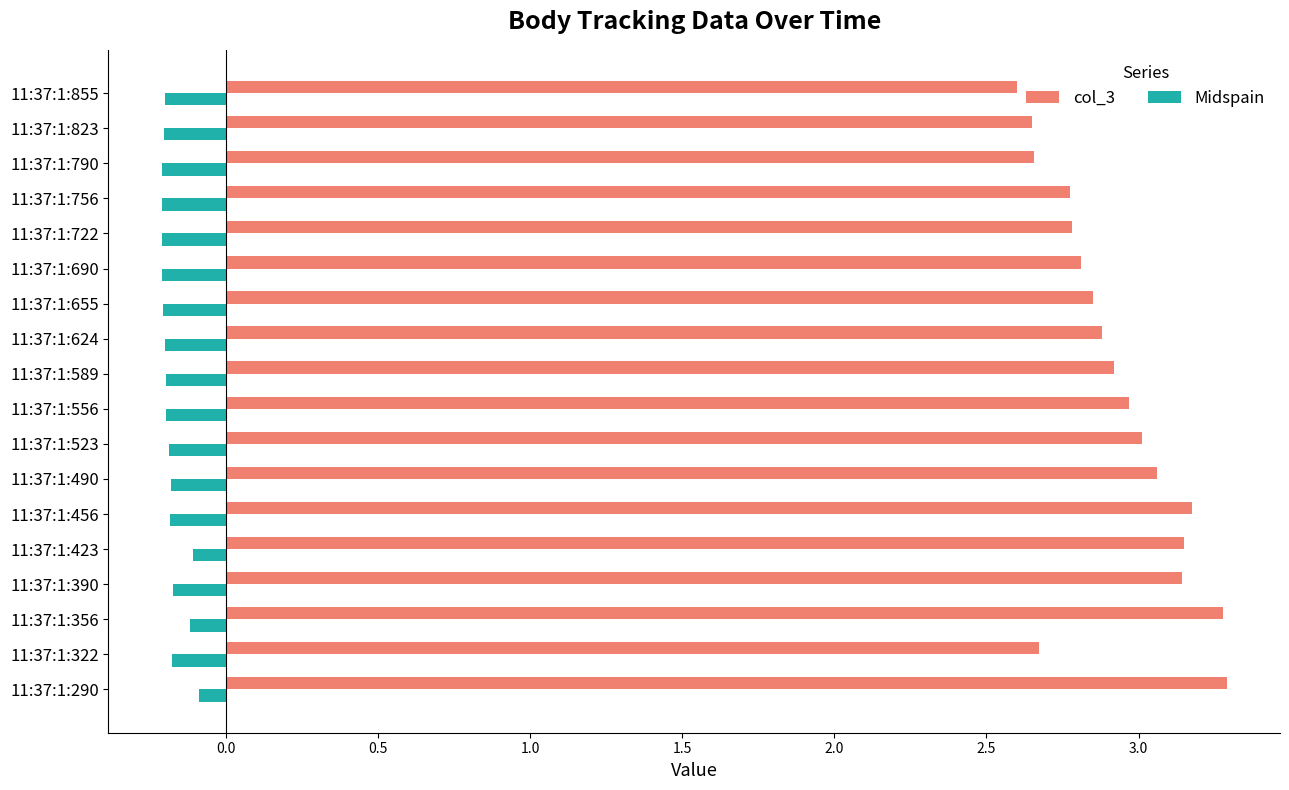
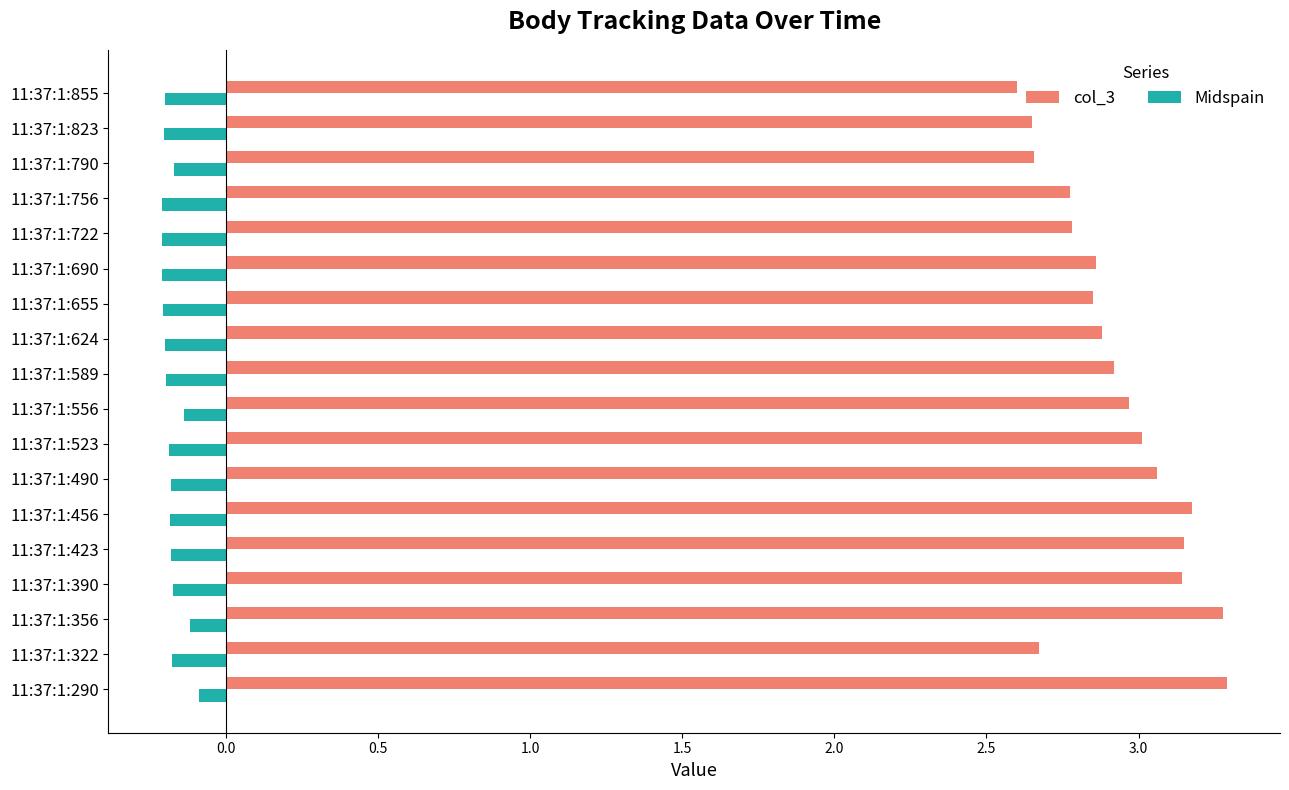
Midspain, 11:37:1:790: -0.21 -> -0.17
col_3, 11:37:1:690: 2.81 -> 2.86
Midspain, 11:37:1:556: -0.20 -> -0.14
Midspain, 11:37:1:423: -0.11 -> -0.18
